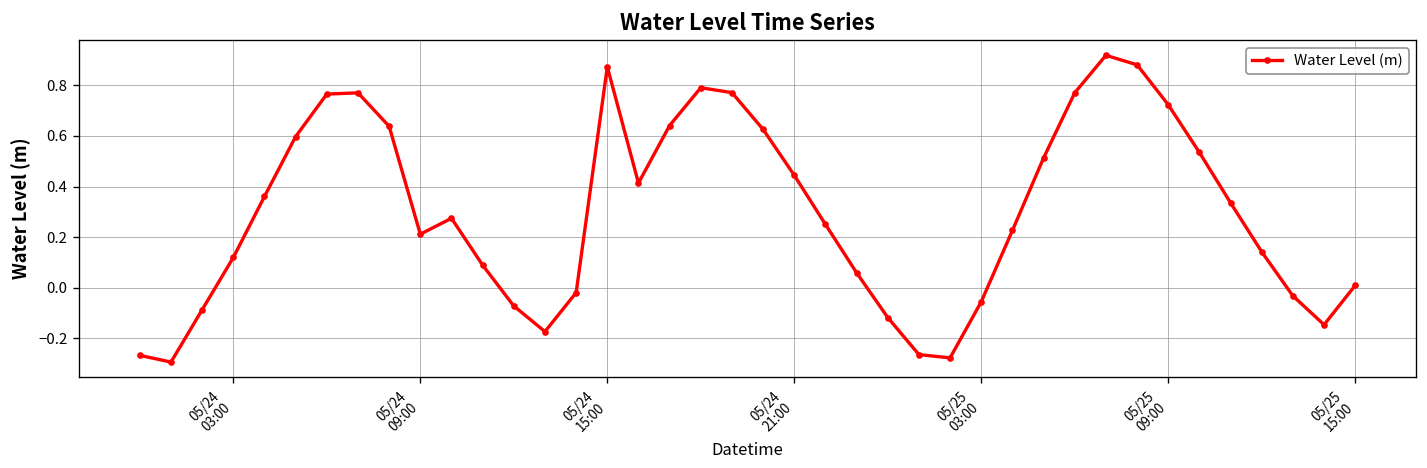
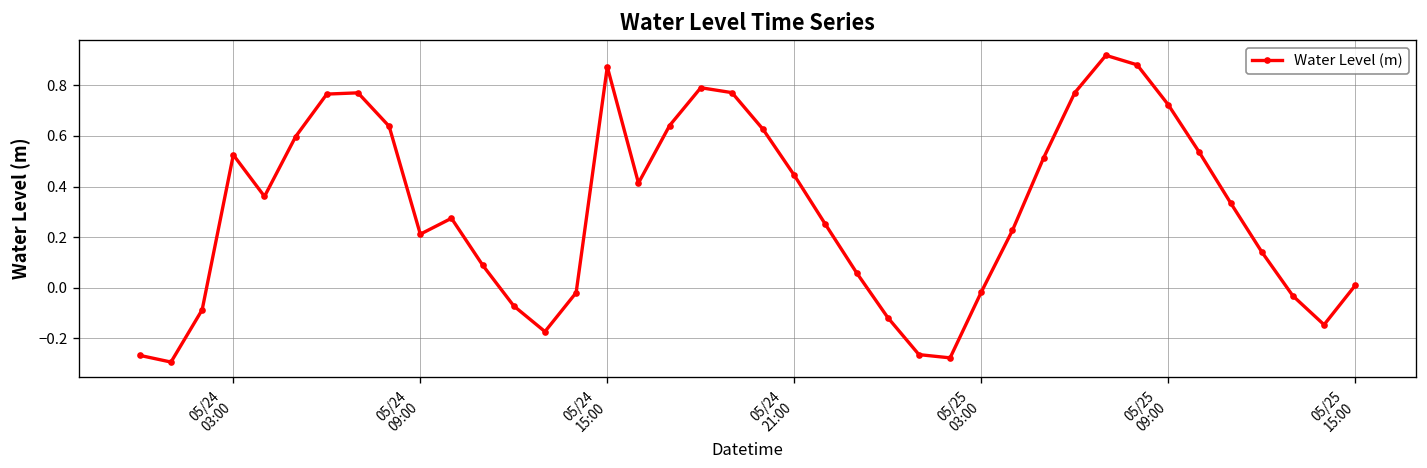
05/24 03:00: 0.12 -> 0.53
05/25 03:00: -0.06 -> -0.02
